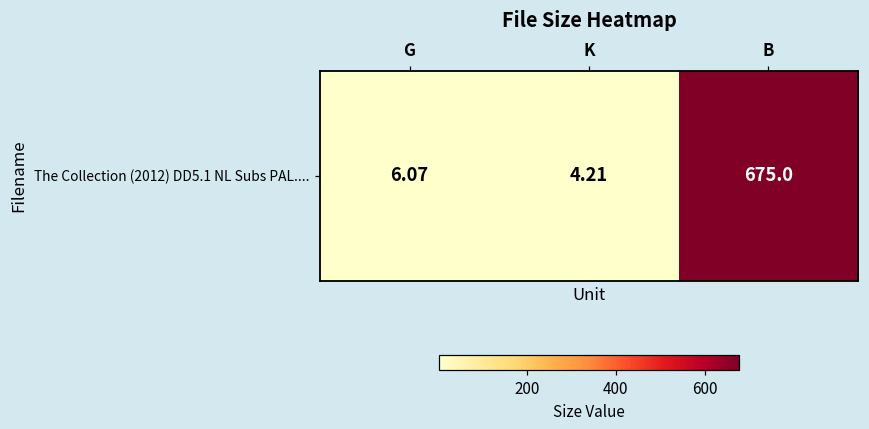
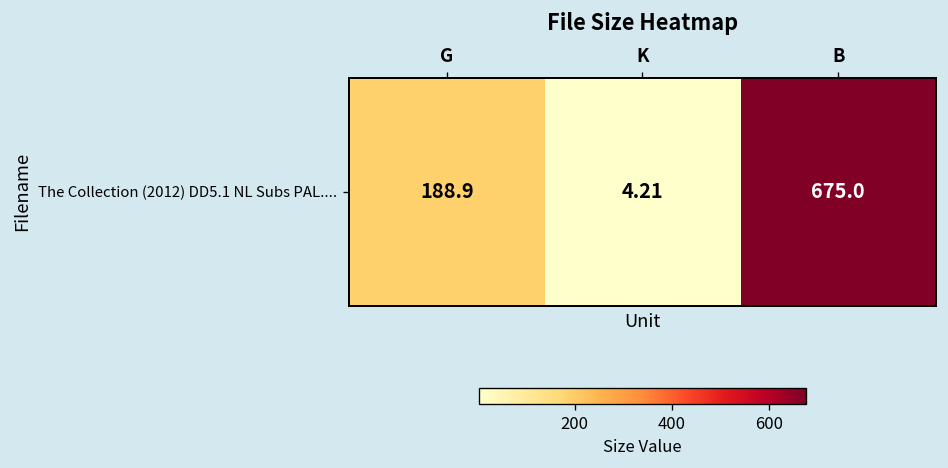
The Collection (2012) DD5.1 NL Subs PAL...., G: 6.07 -> 188.9
